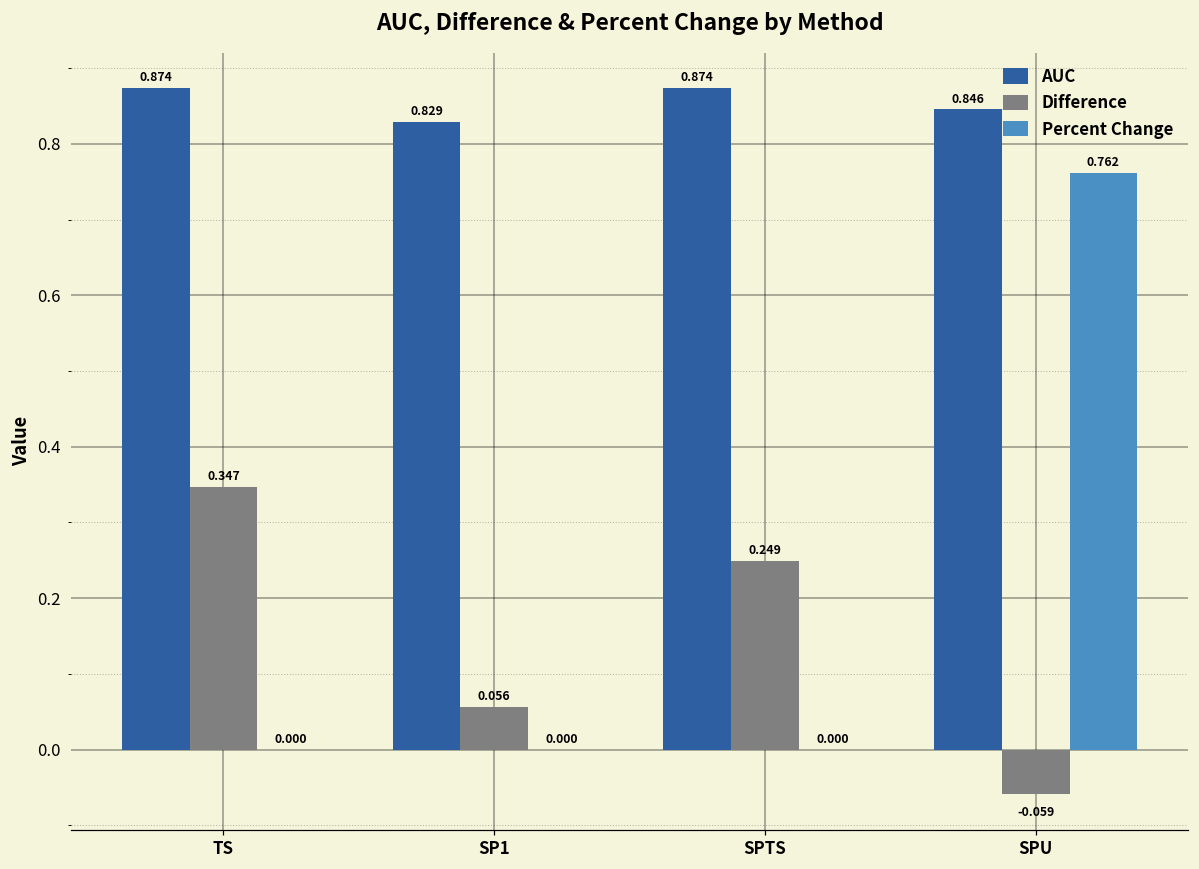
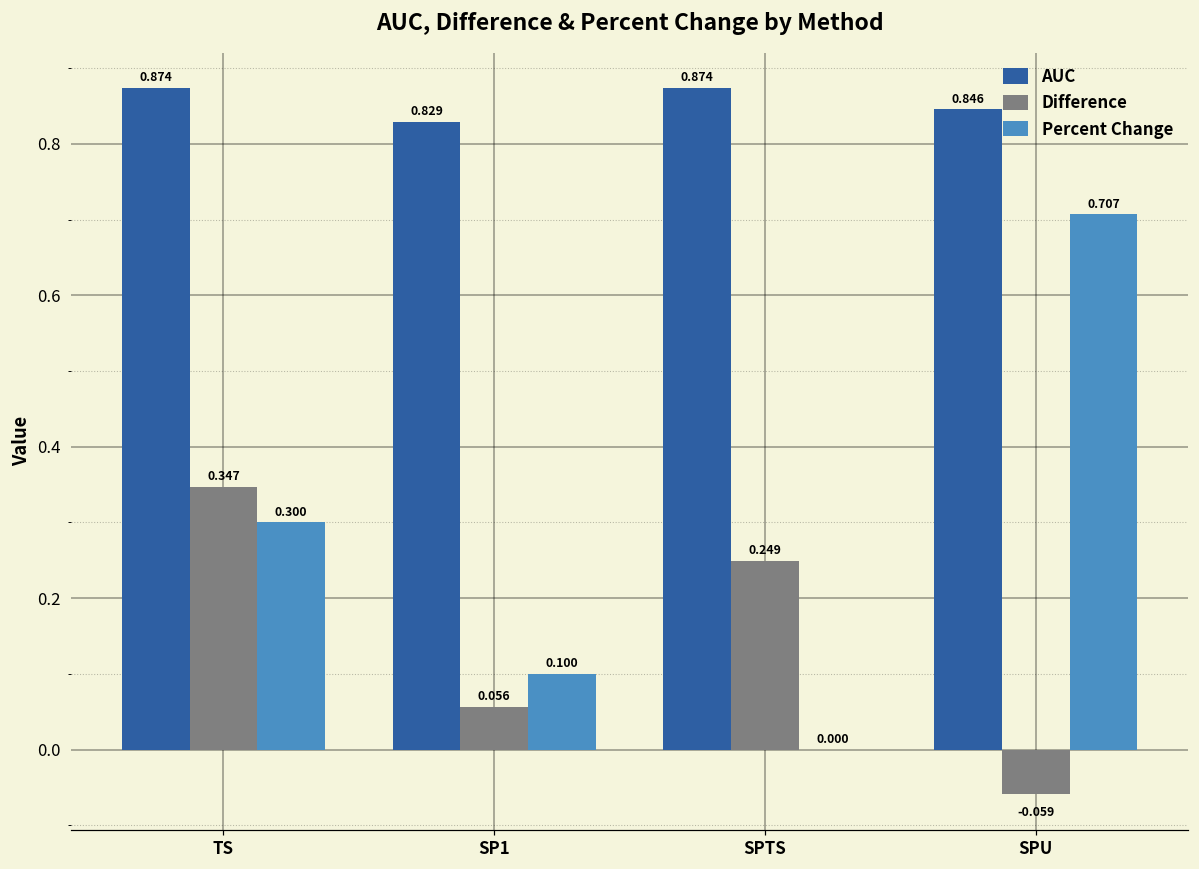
Percent Change, TS: 0.000 -> 0.300
Percent Change, SP1: 0.000 -> 0.100
Percent Change, SPU: 0.762 -> 0.707
